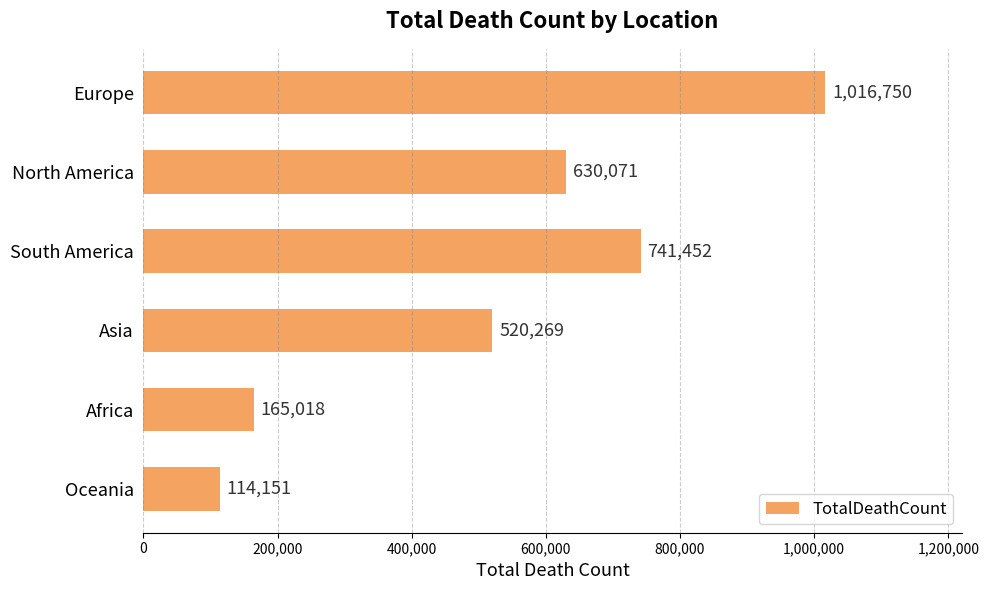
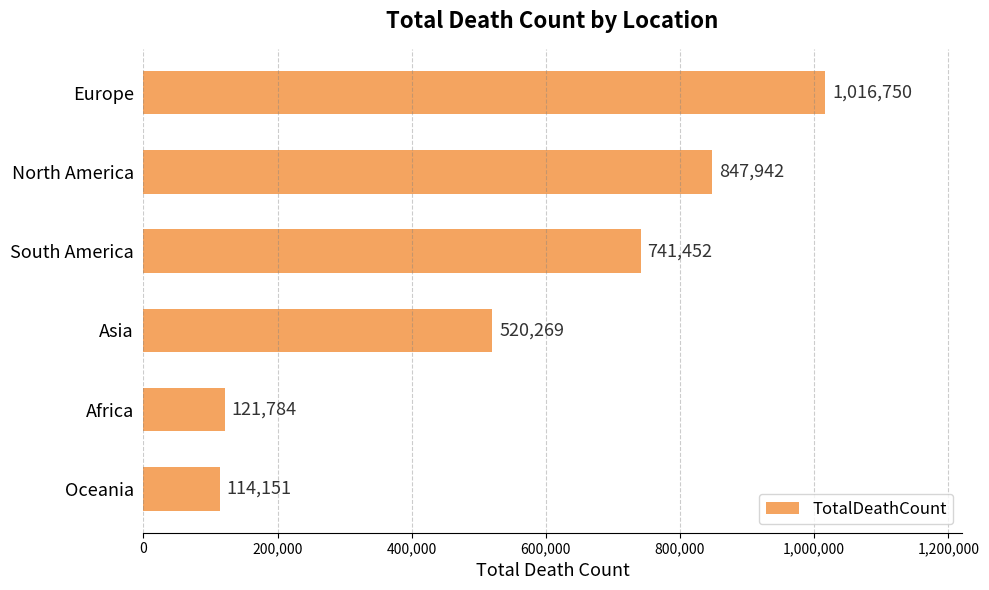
North America: 630,071 -> 847,942
Africa: 165,018 -> 121,784
